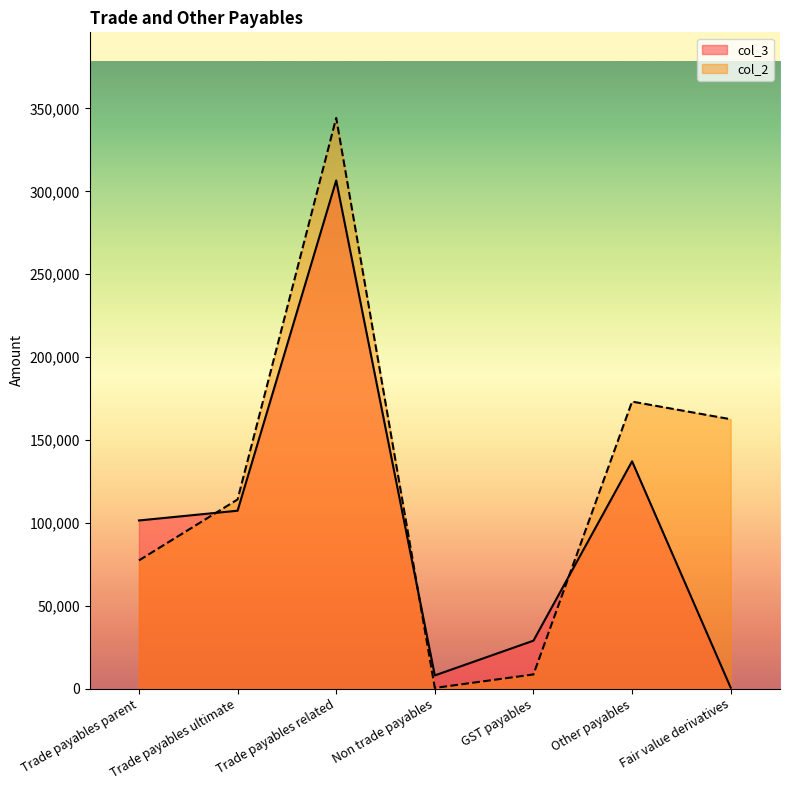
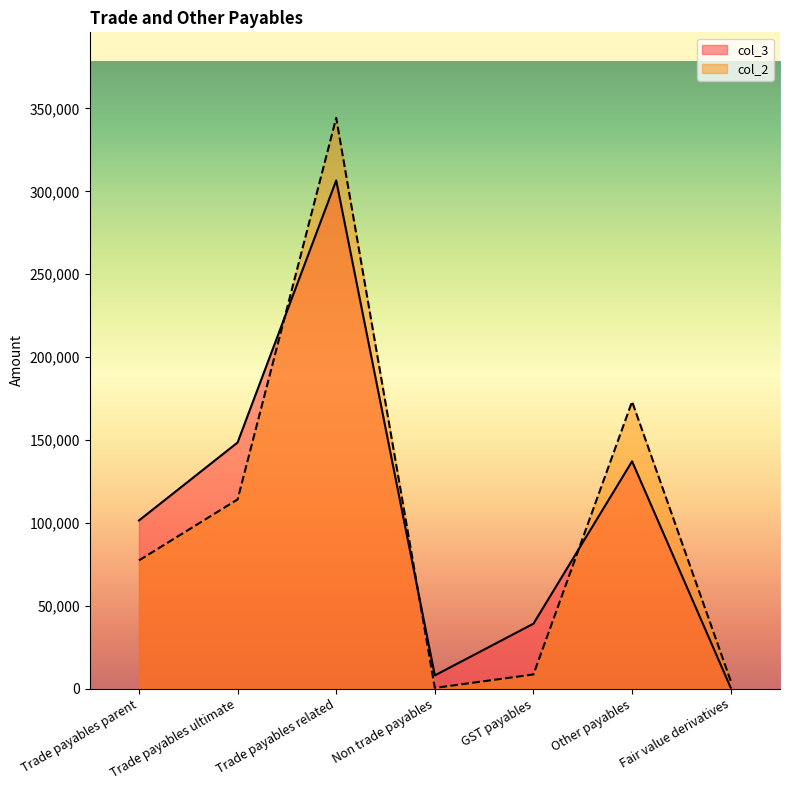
col_3, Trade payables ultimate: 107,000 -> 148,000
col_3, GST payables: 29,000 -> 39,000
col_2, Fair value derivatives: 162,000 -> 5,000
